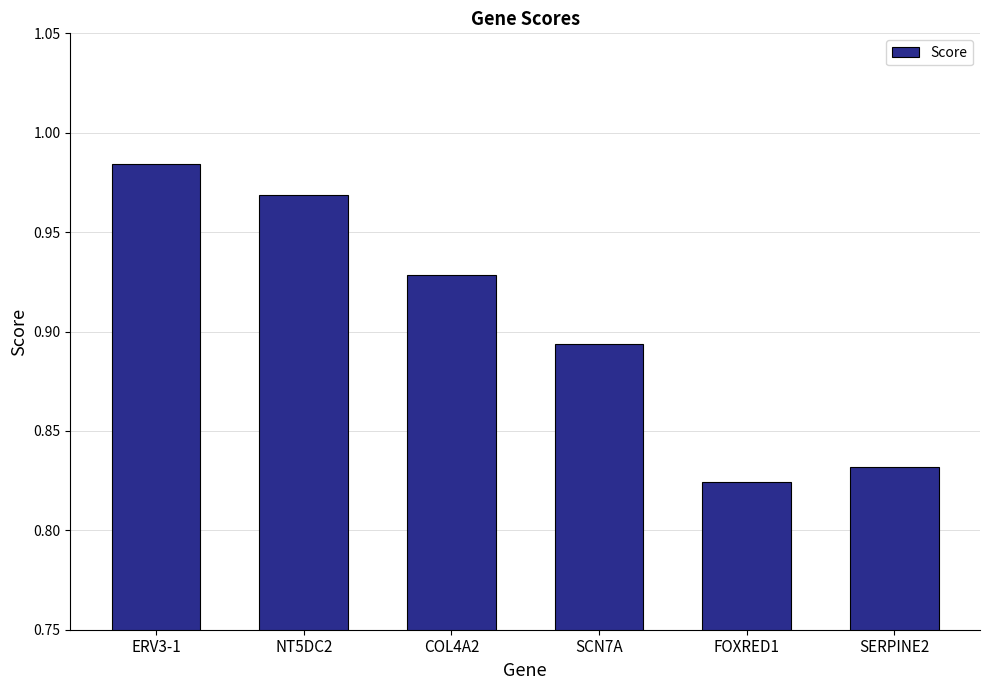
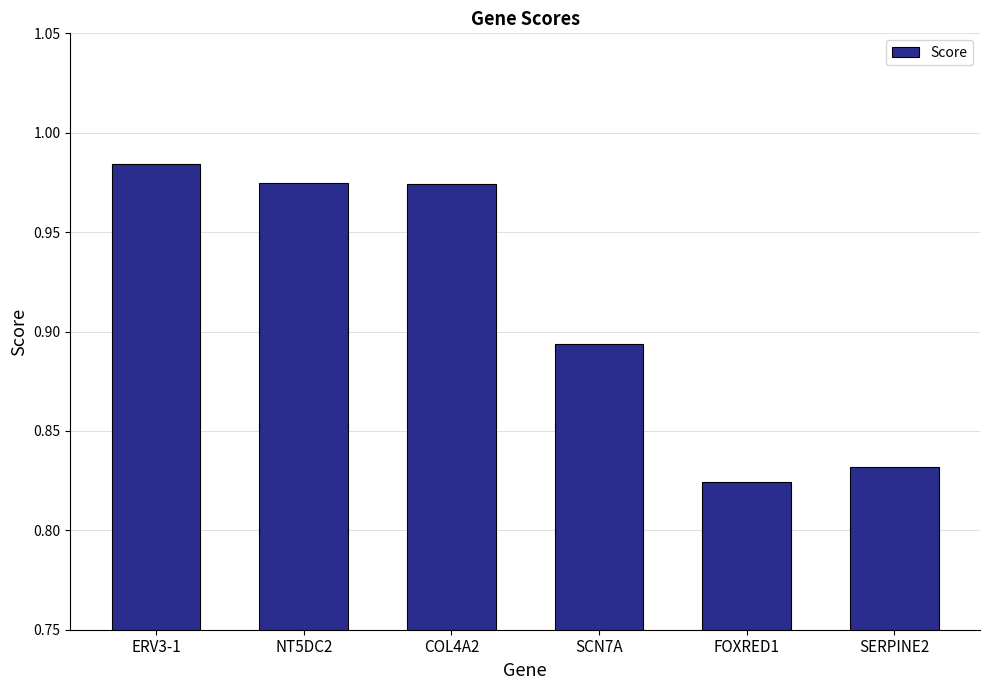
NT5DC2: 0.969 -> 0.975
COL4A2: 0.929 -> 0.974
